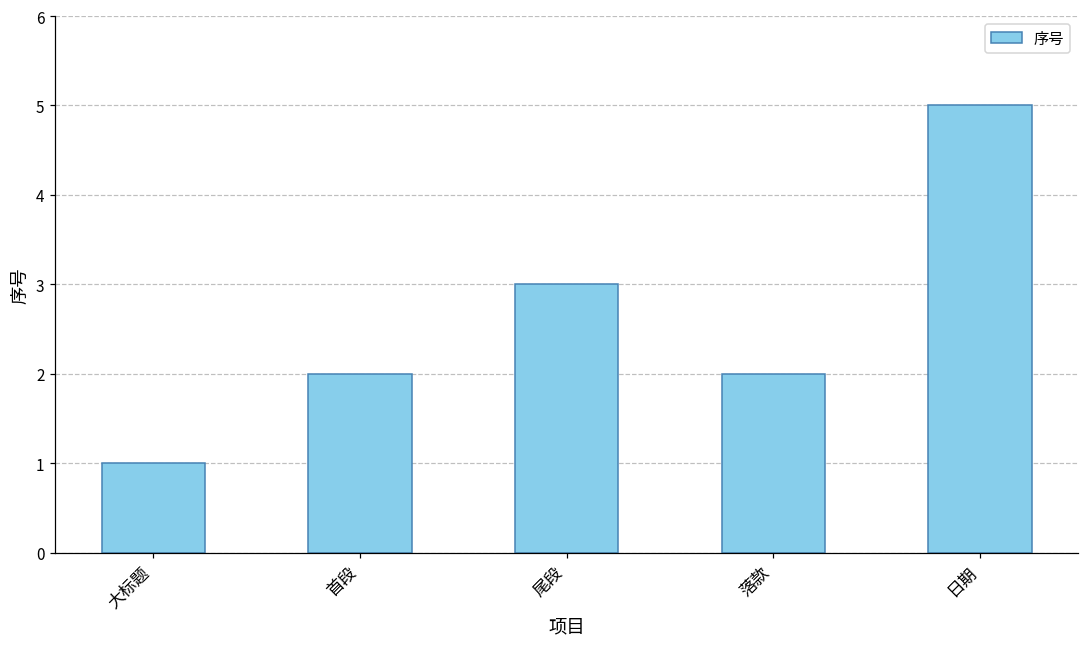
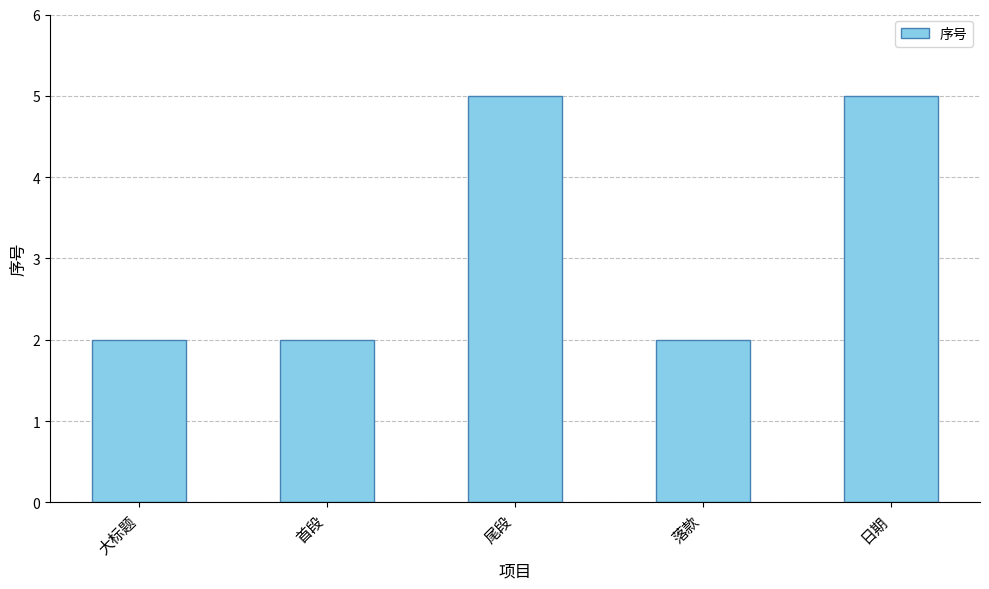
大标题: 1 -> 2
尾段: 3 -> 5
